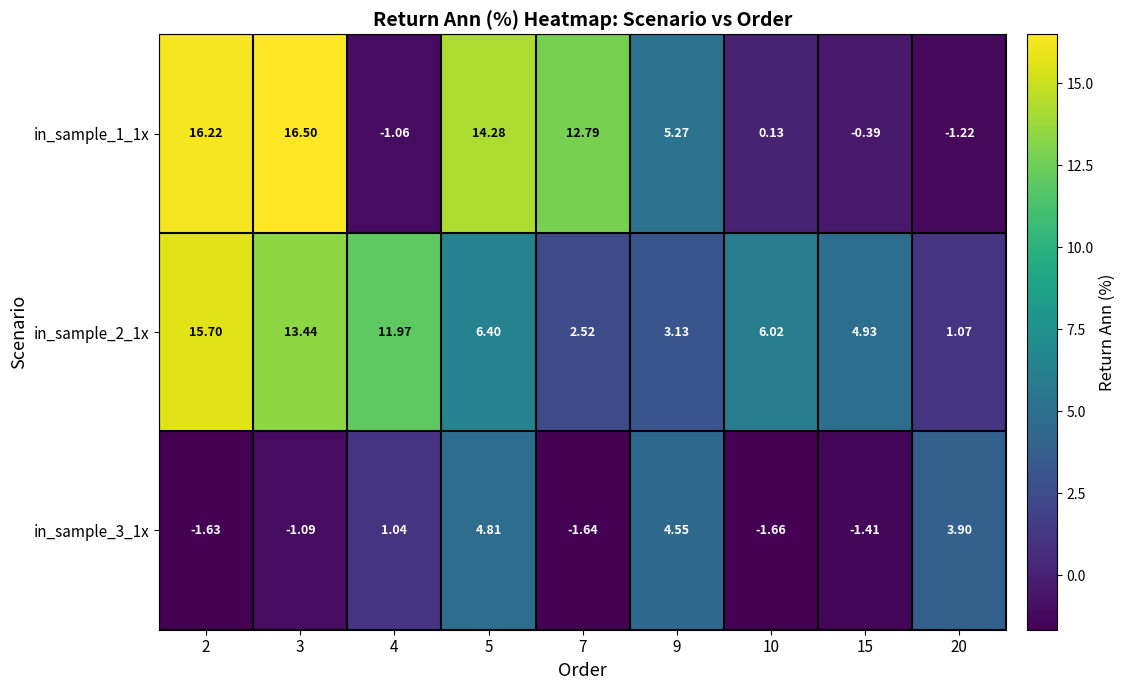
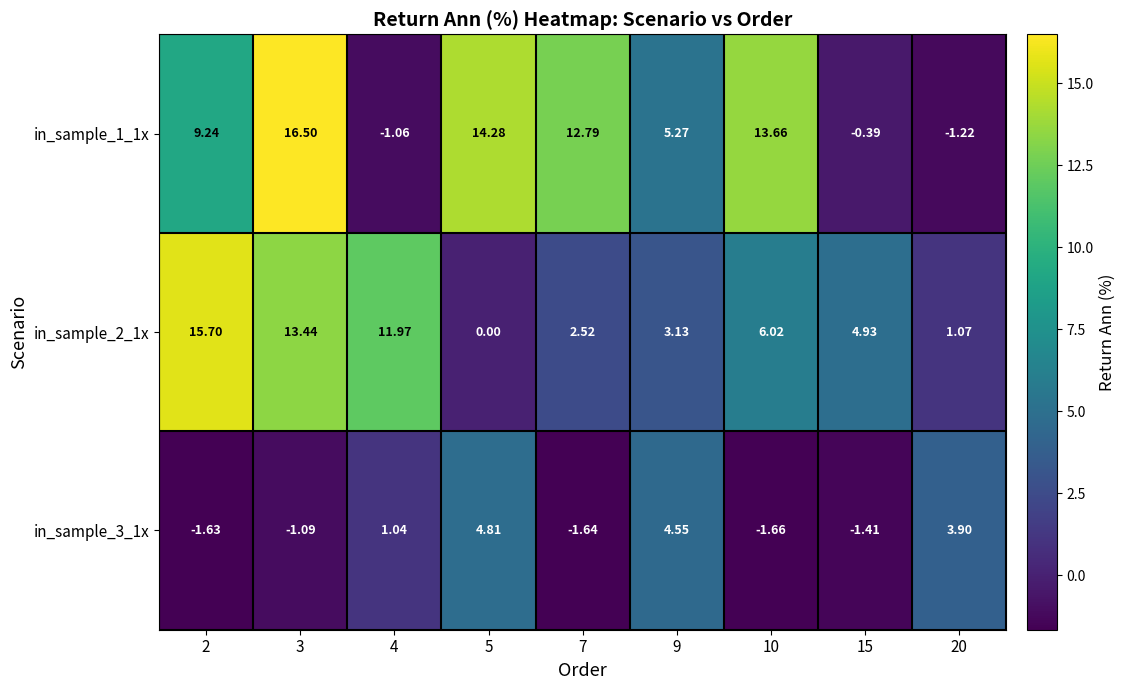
in_sample_1_1x, 2: 16.22 -> 9.24
in_sample_1_1x, 10: 0.13 -> 13.66
in_sample_2_1x, 5: 6.40 -> 0.00
